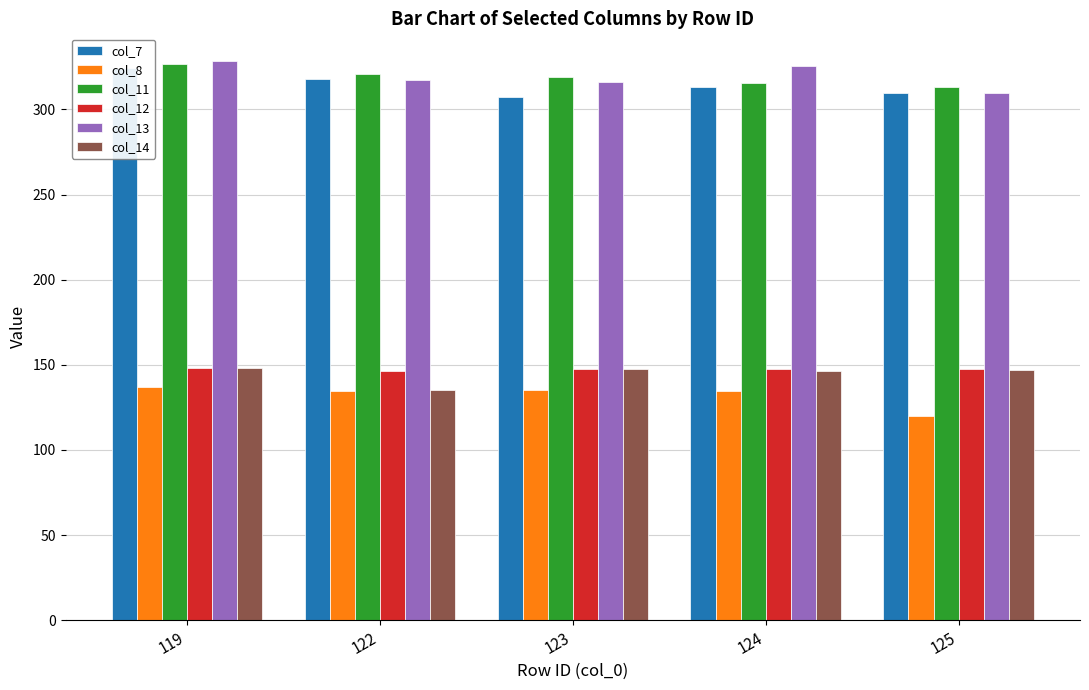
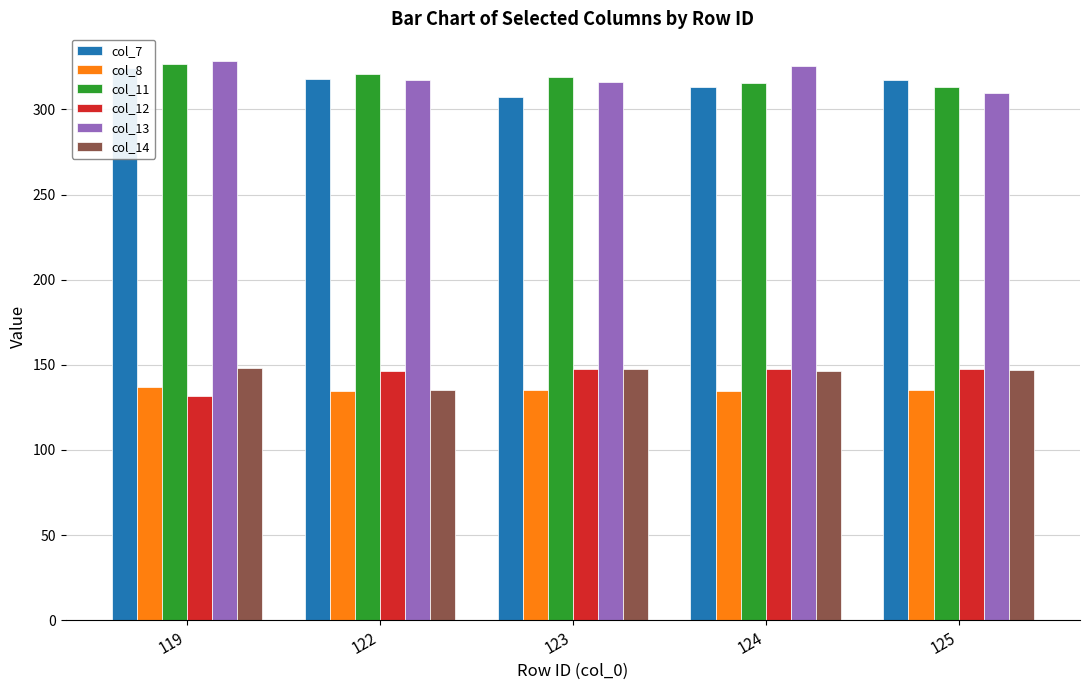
col_12, 119: 148 -> 132
col_7, 125: 310 -> 317
col_8, 125: 120 -> 135
